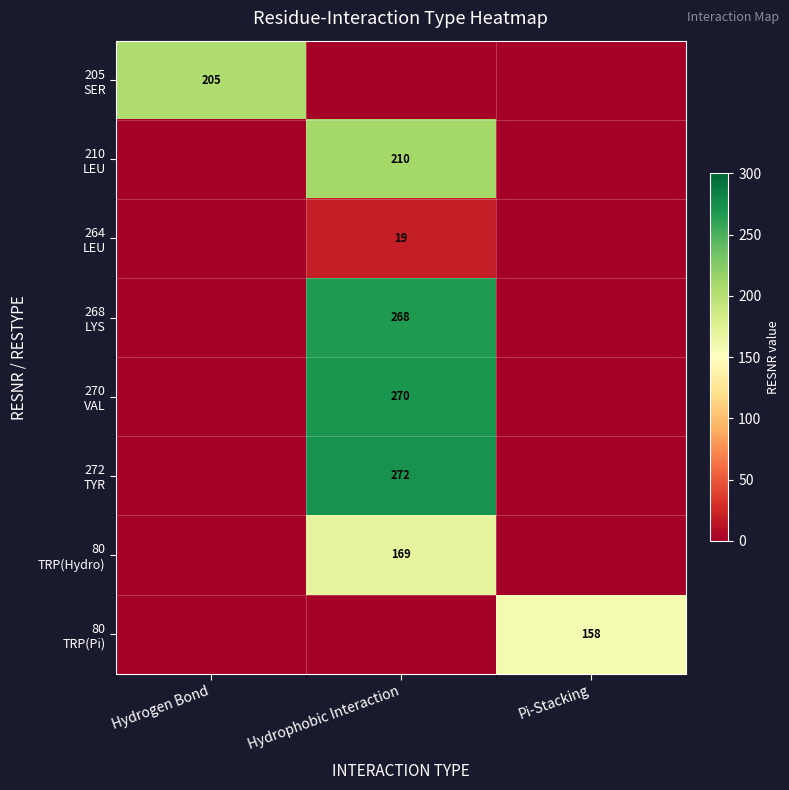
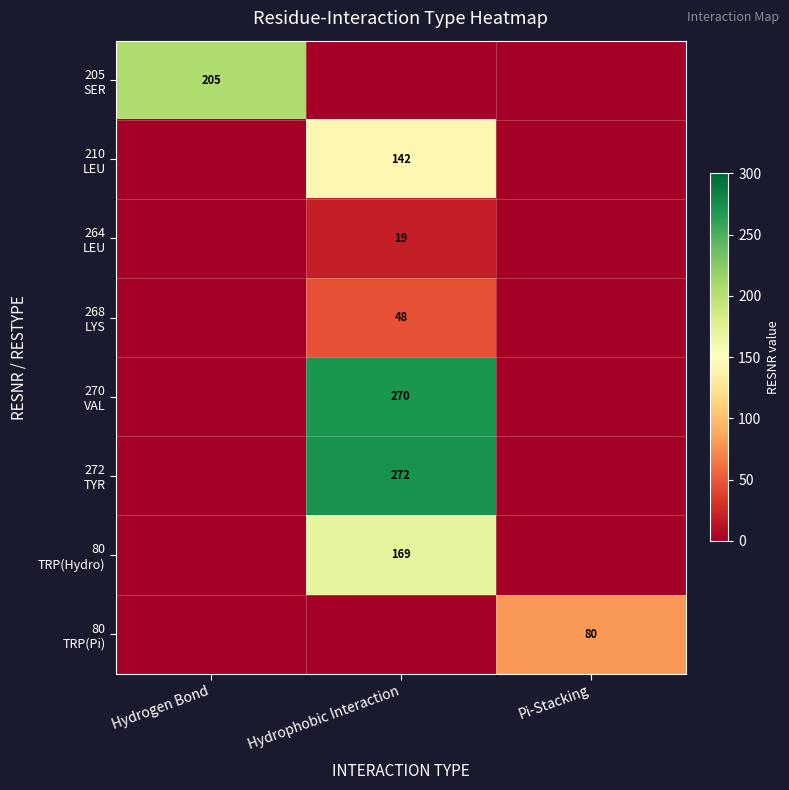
210 LEU, Hydrophobic Interaction: 210 -> 142
268 LYS, Hydrophobic Interaction: 268 -> 48
80 TRP(Pi), Pi-Stacking: 158 -> 80
